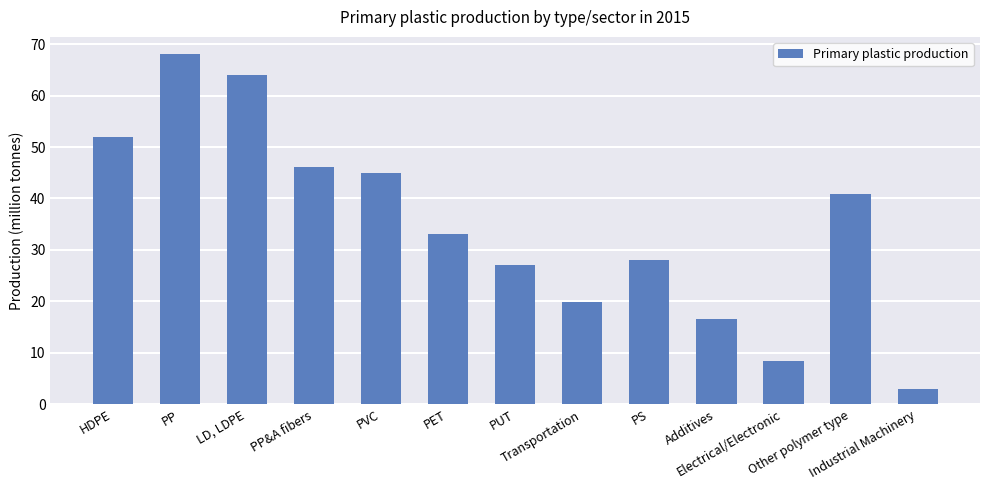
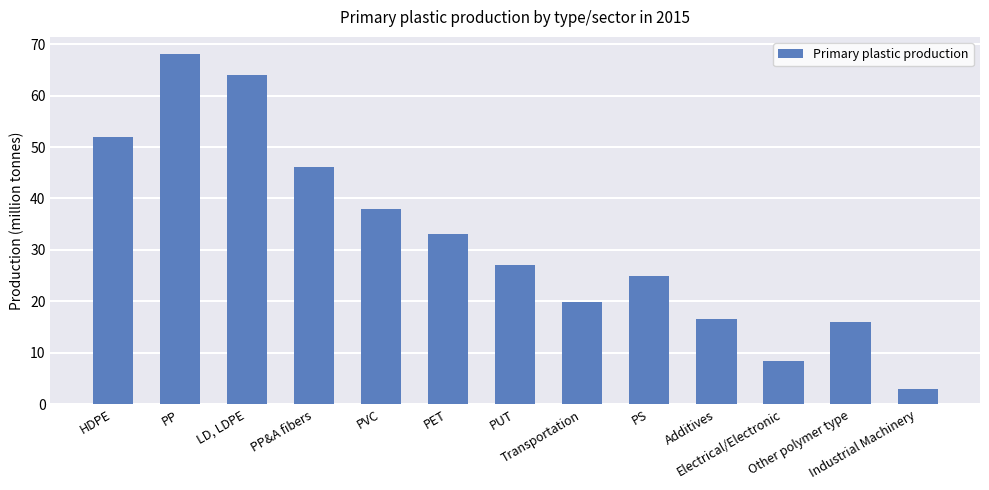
PVC: 45 -> 38
PS: 28 -> 25
Other polymer type: 41 -> 16
